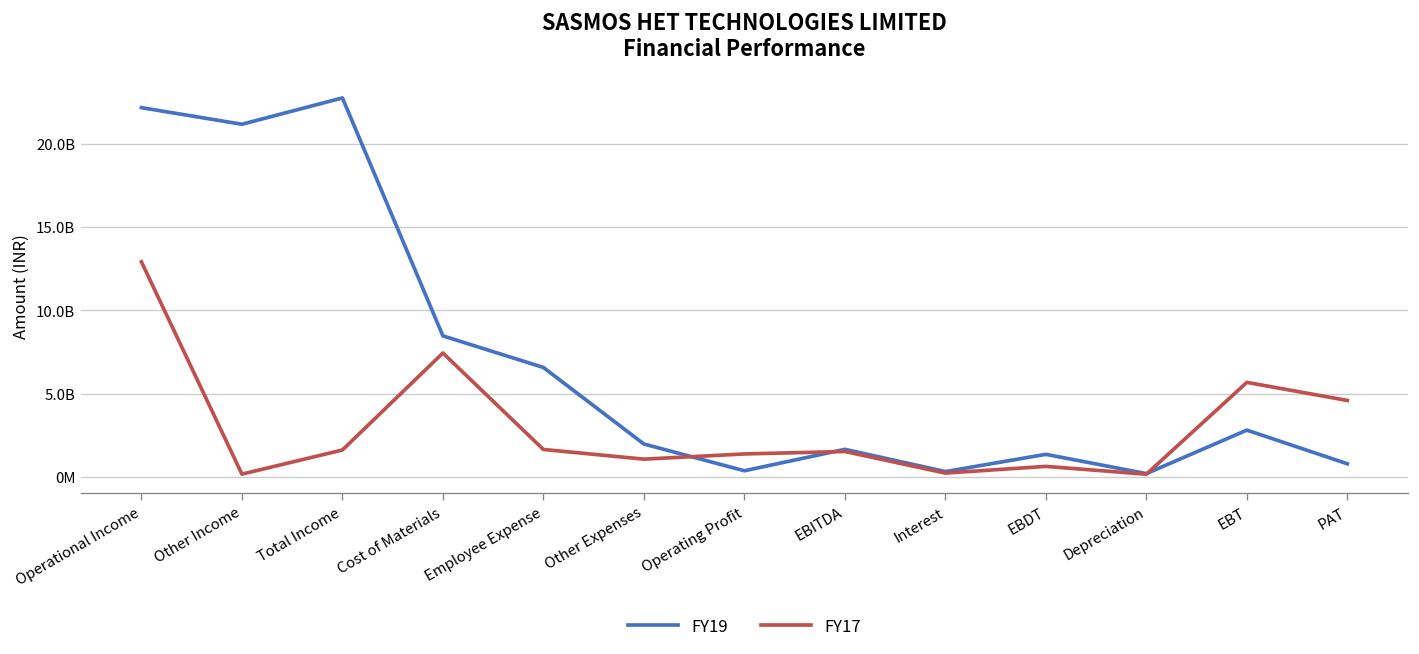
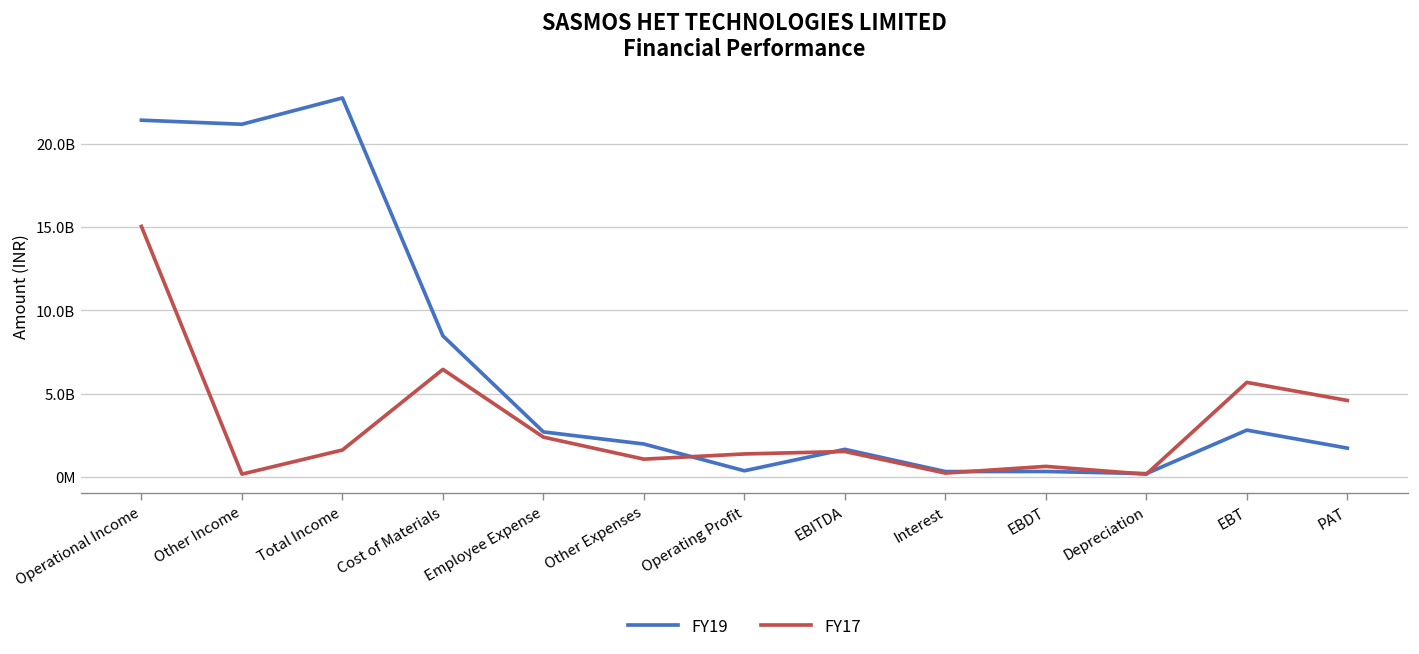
FY19, Operational Income: 22200000000 -> 21500000000
FY17, Operational Income: 12900000000 -> 15100000000
FY17, Cost of Materials: 7400000000 -> 6500000000
FY19, Employee Expense: 6600000000 -> 2700000000
FY17, Employee Expense: 1600000000 -> 2400000000
FY19, EBDT: 1300000000 -> 300000000
FY19, PAT: 800000000 -> 1700000000
